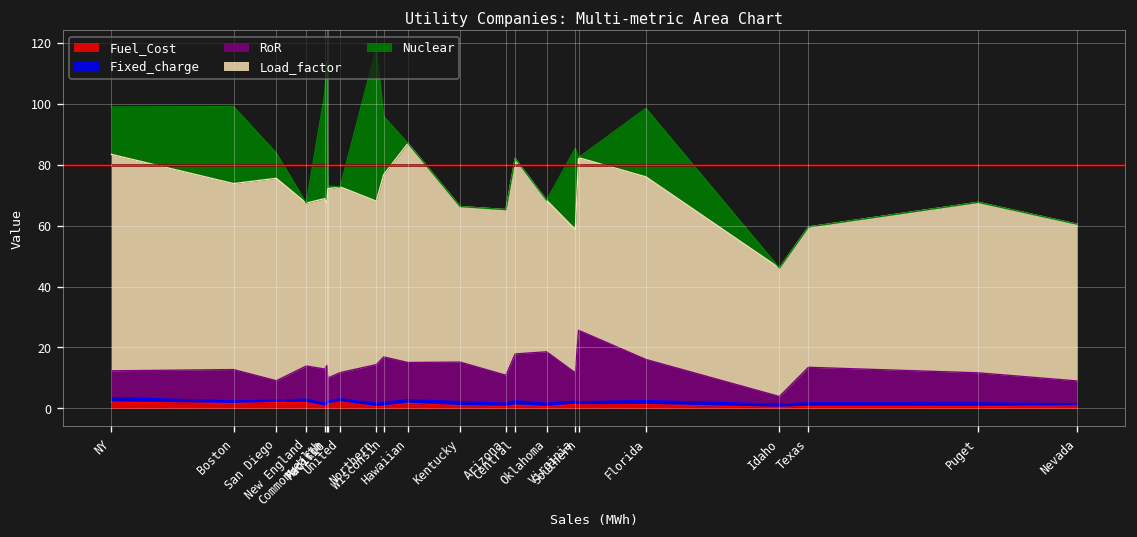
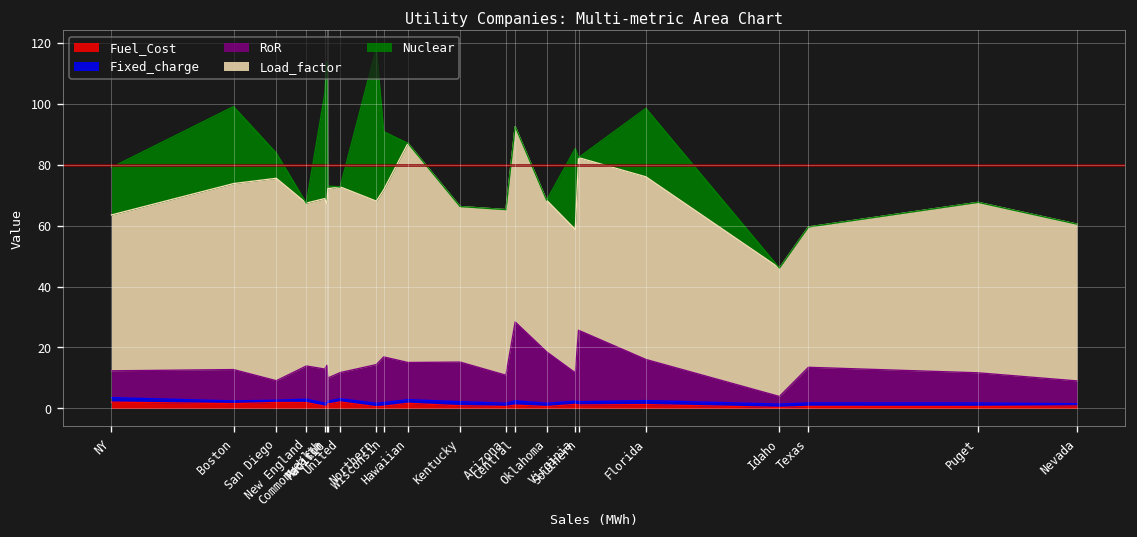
Load_factor, NY: 71 -> 51
Load_factor, Wisconsin: 60 -> 55
RoR, Central: 15 -> 26
